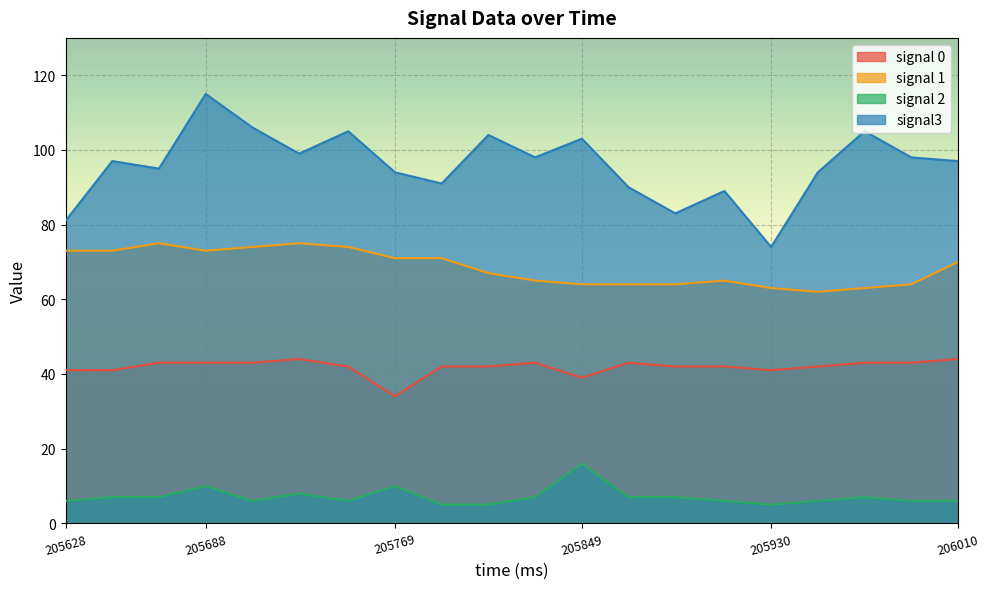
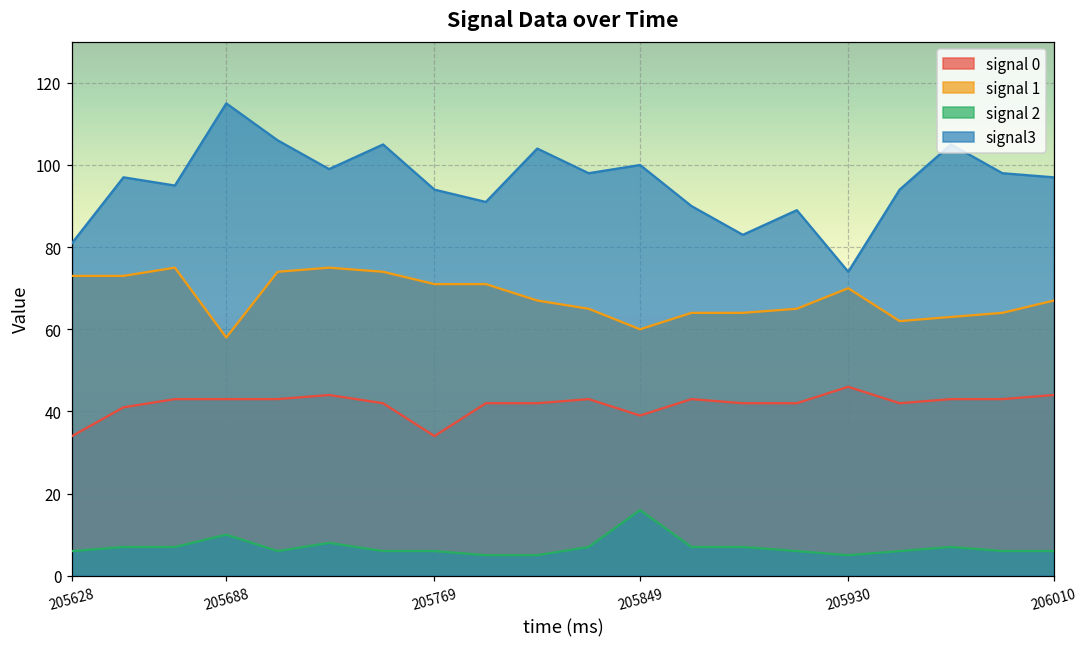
signal 0, 205628: 41 -> 34
signal 1, 205688: 73 -> 58
signal 2, 205769: 10 -> 6
signal 1, 205849: 64 -> 60
signal3, 205849: 103 -> 100
signal 0, 205930: 41 -> 46
signal 1, 205930: 63 -> 70
signal 1, 206010: 70 -> 67
